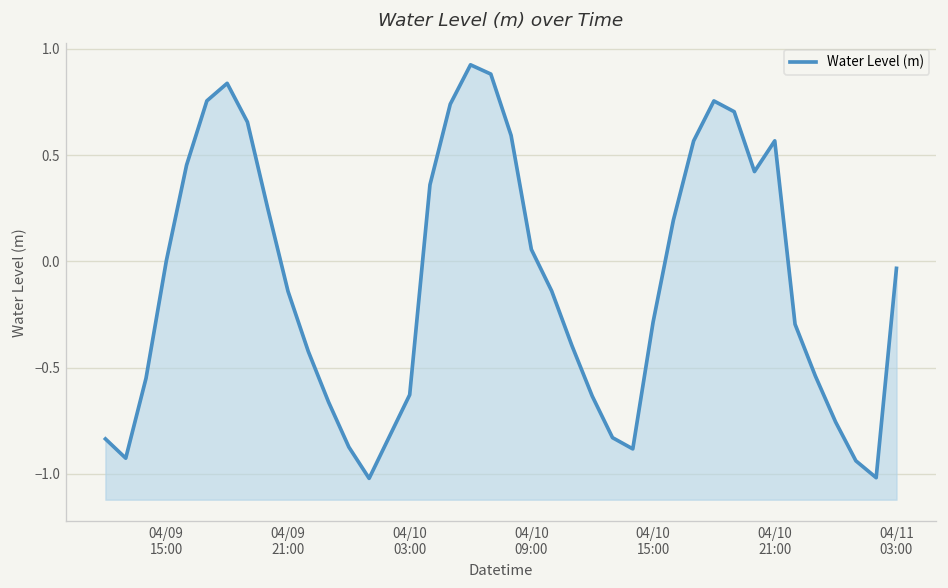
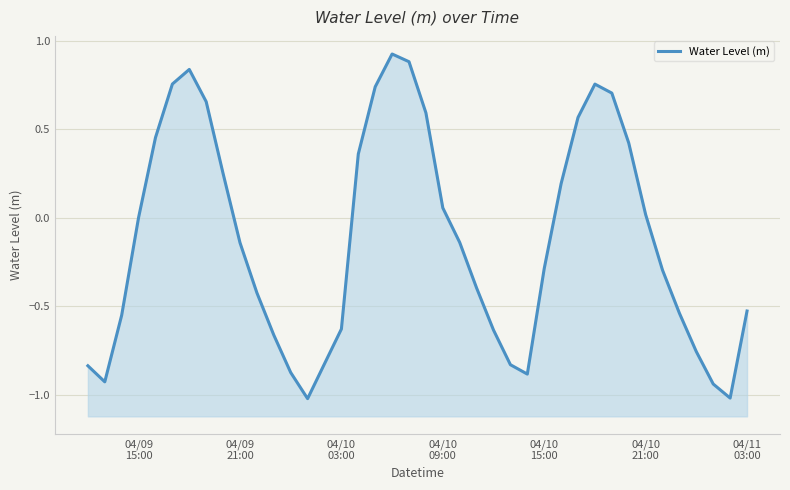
04/10 21:00: 0.57 -> 0.02
04/11 03:00: -0.03 -> -0.53
